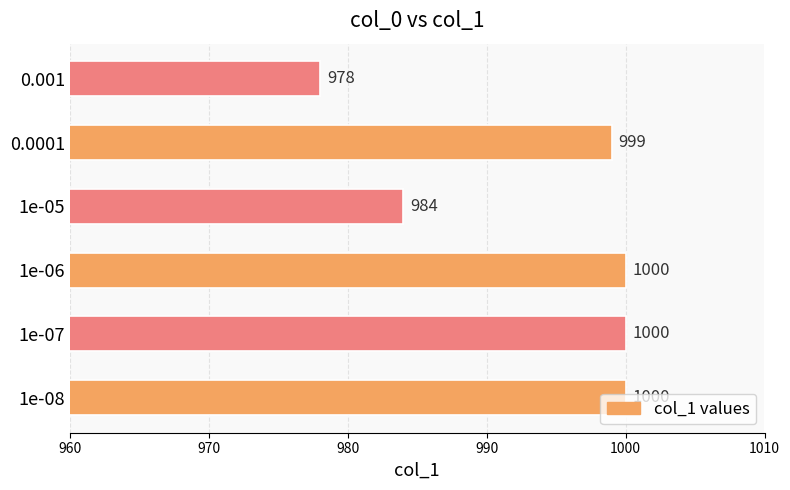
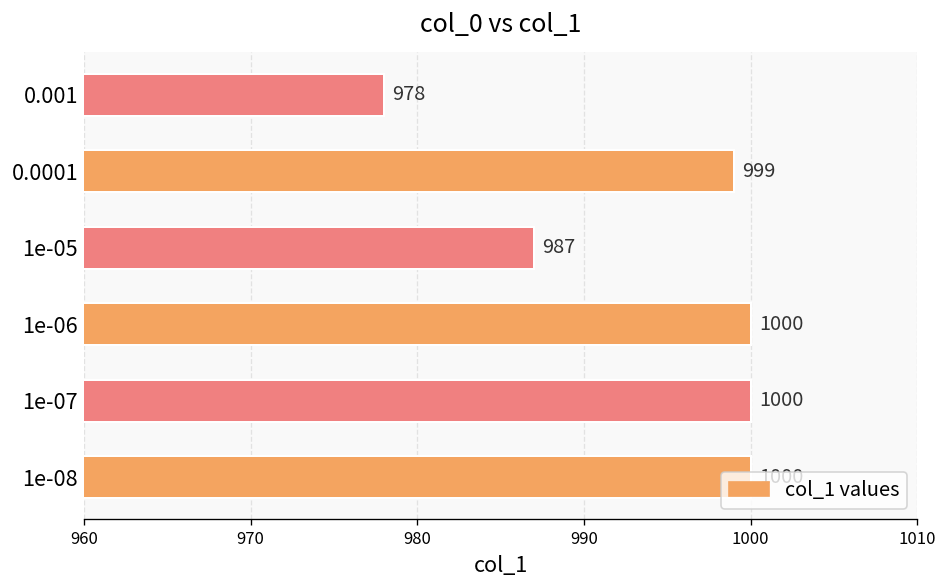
1e-05: 984 -> 987
